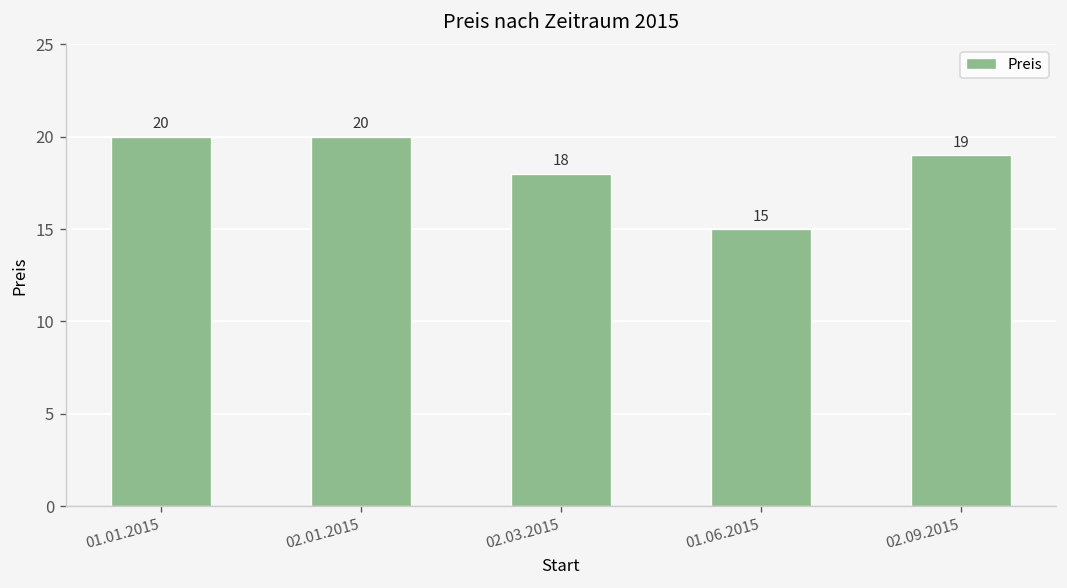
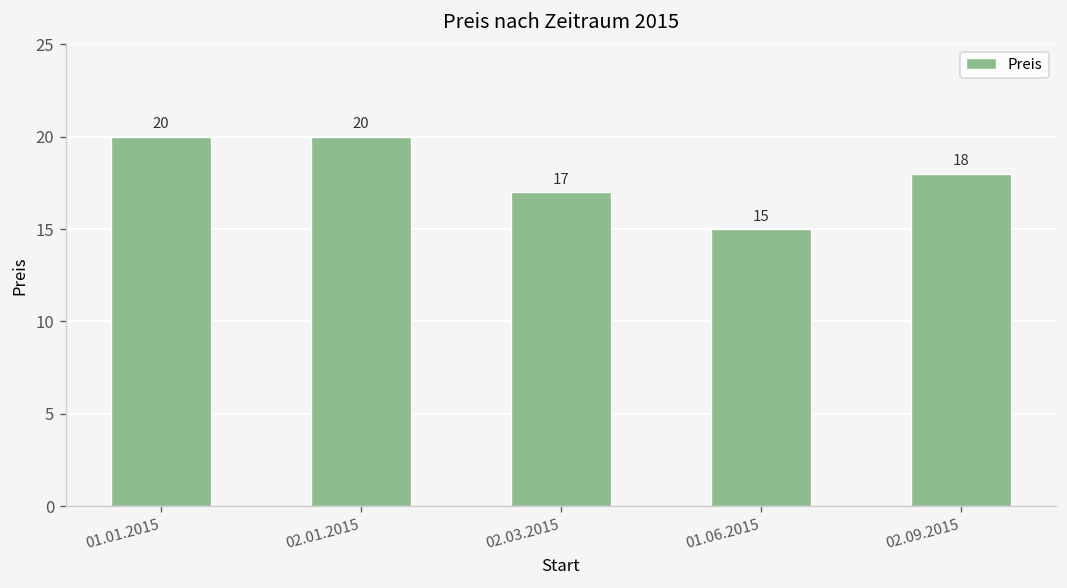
02.03.2015: 18 -> 17
02.09.2015: 19 -> 18
